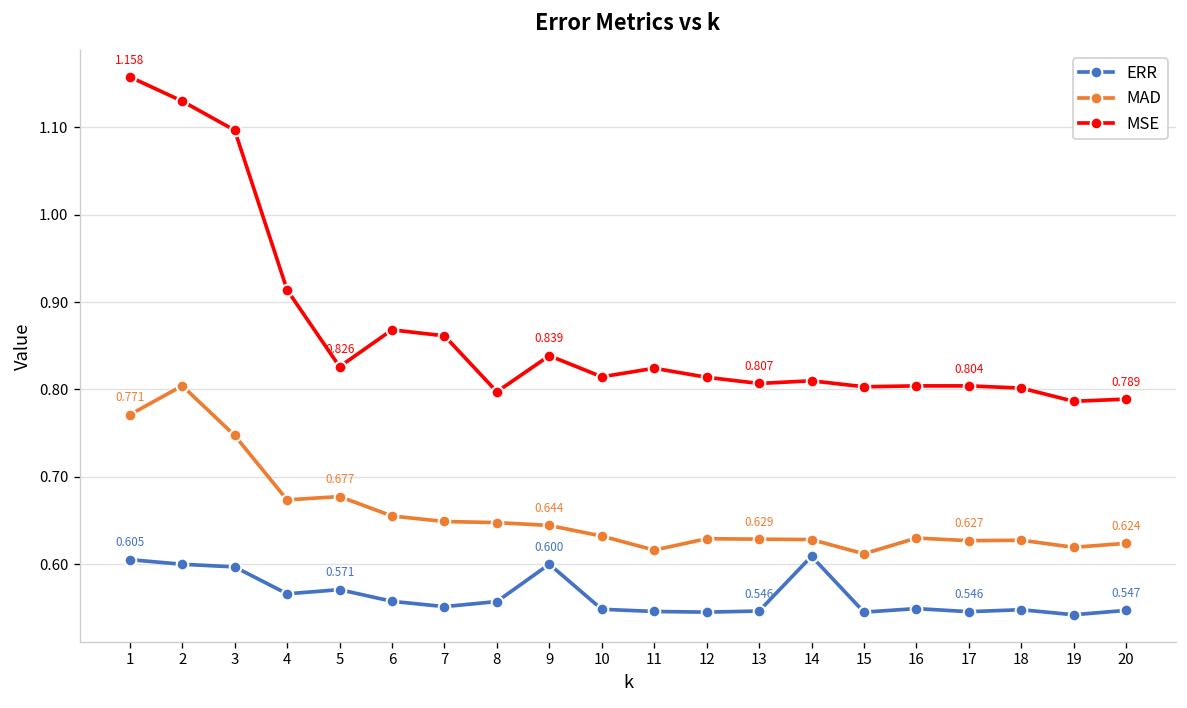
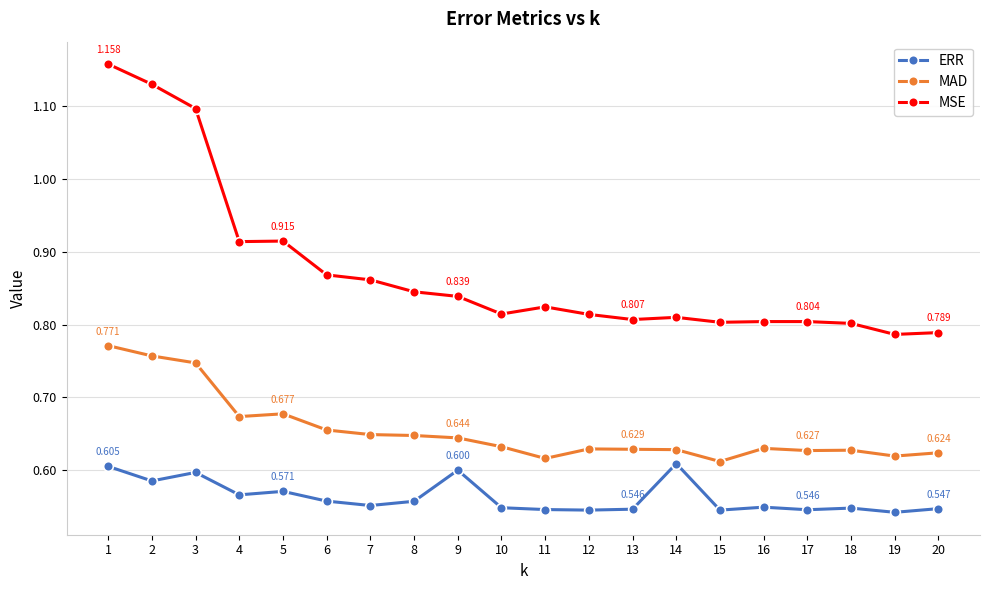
ERR, 2: 0.60 -> 0.59
MAD, 2: 0.80 -> 0.76
MSE, 5: 0.826 -> 0.915
MSE, 8: 0.80 -> 0.84
